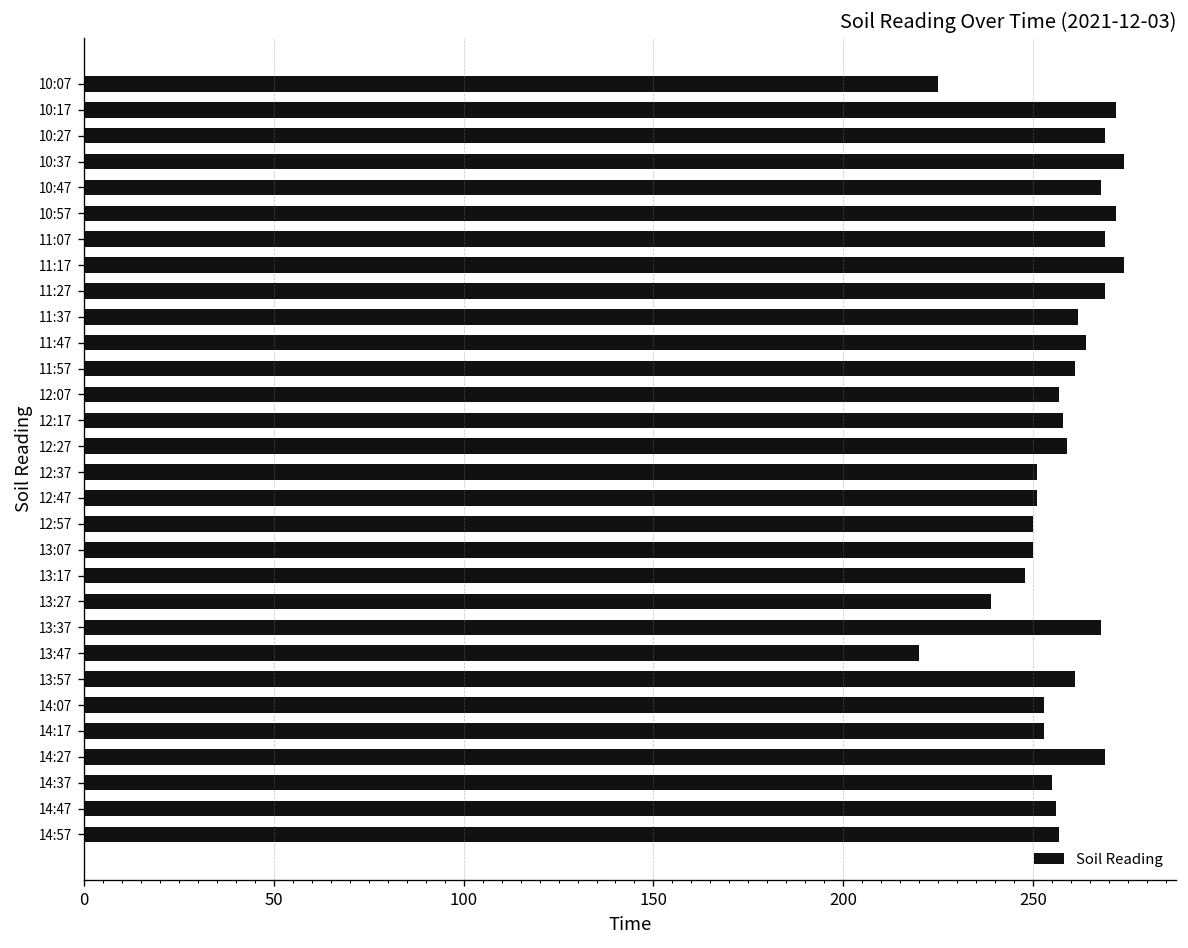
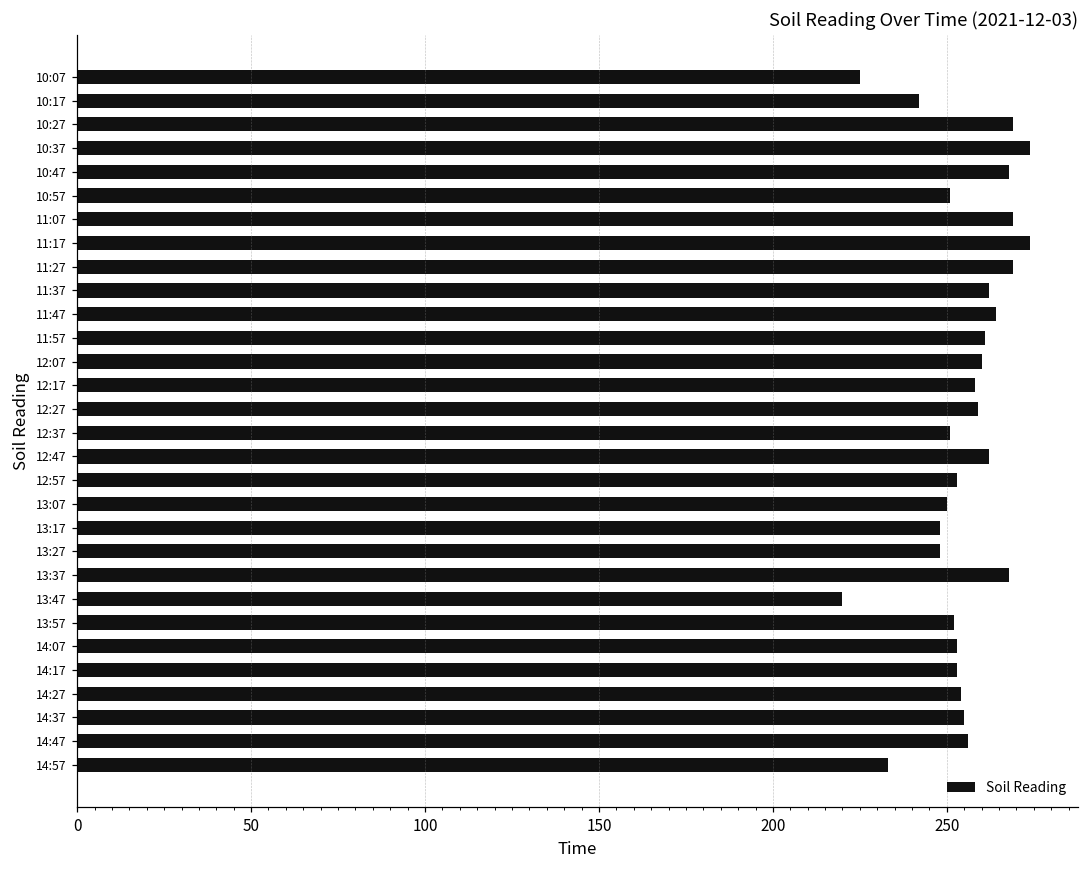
10:17: 272 -> 242
10:57: 272 -> 251
12:07: 257 -> 260
12:47: 251 -> 262
12:57: 250 -> 253
13:27: 239 -> 248
13:57: 261 -> 252
14:27: 269 -> 254
14:57: 257 -> 233
